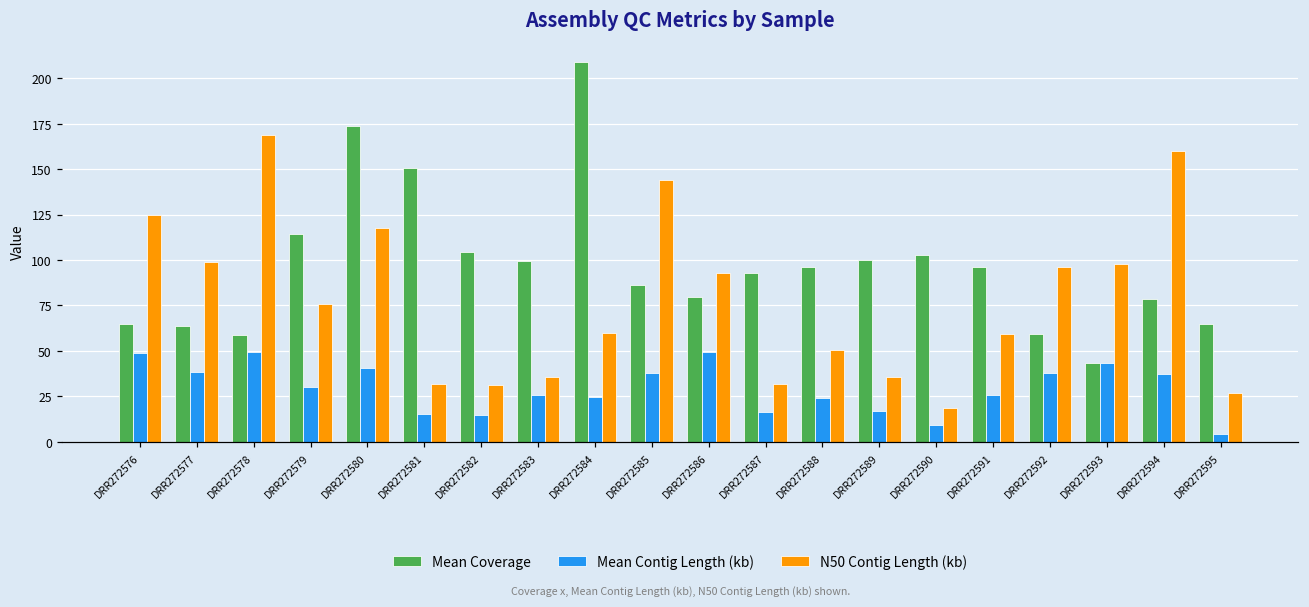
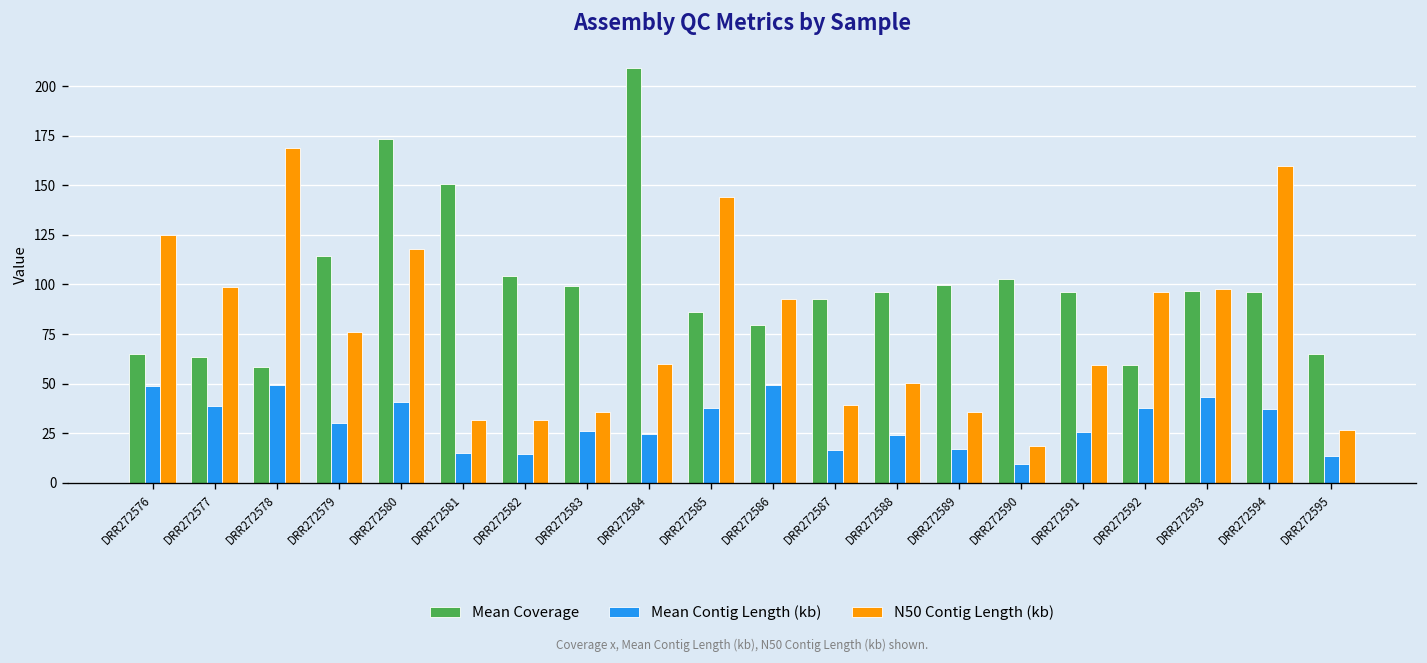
N50 Contig Length (kb), DRR272587: 32 -> 39
Mean Coverage, DRR272593: 43 -> 97
Mean Coverage, DRR272594: 78 -> 96
Mean Contig Length (kb), DRR272595: 5 -> 14
